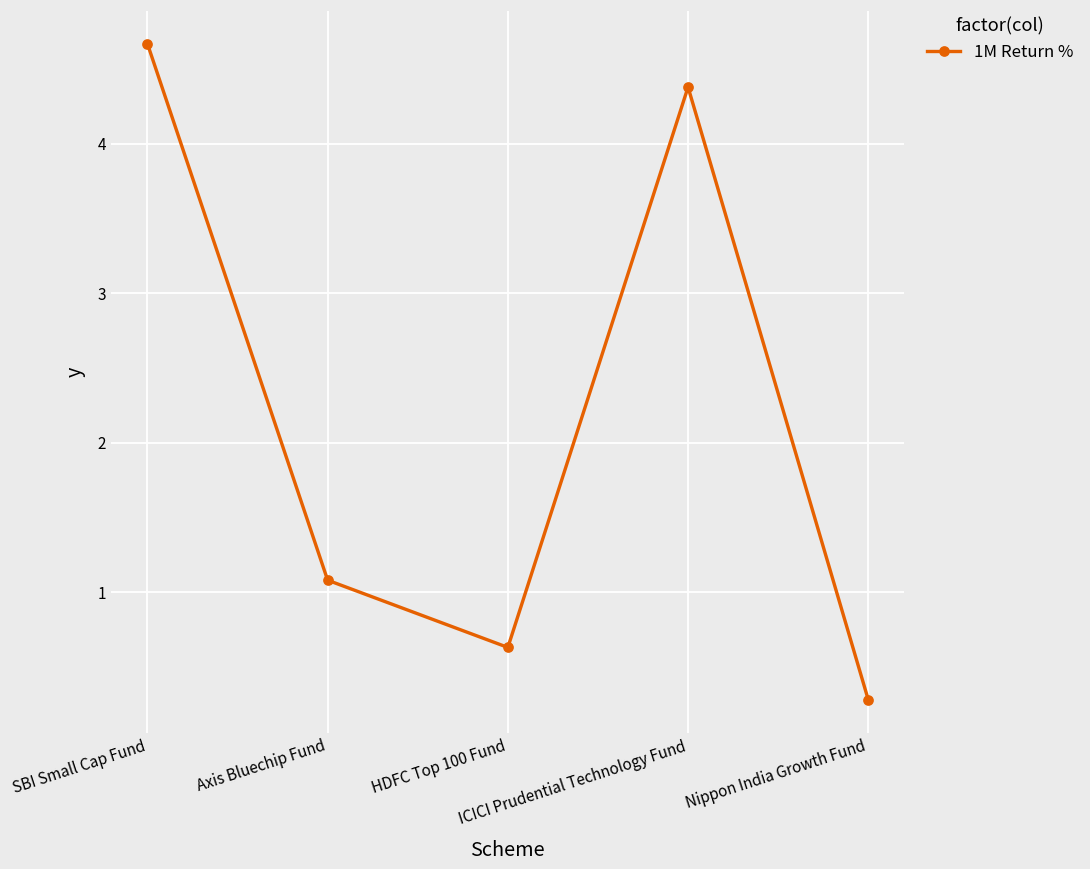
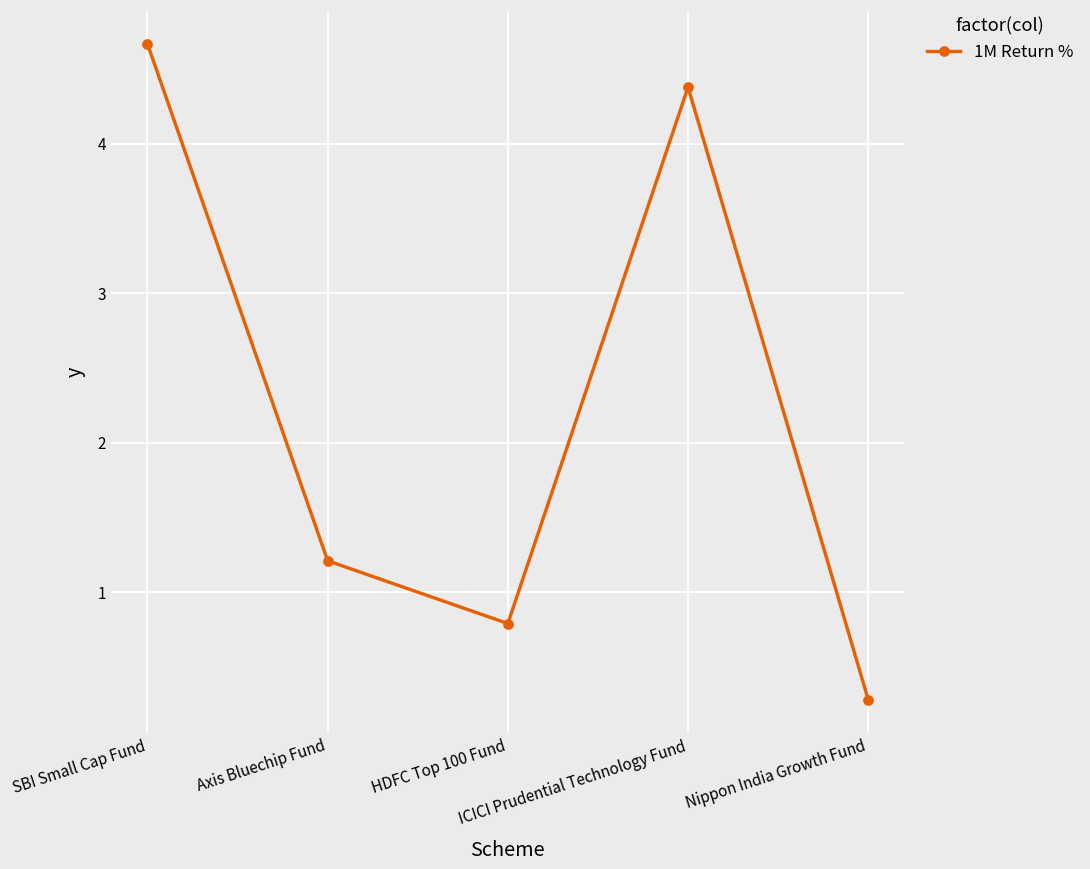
Axis Bluechip Fund: 1.08 -> 1.21
HDFC Top 100 Fund: 0.63 -> 0.79
